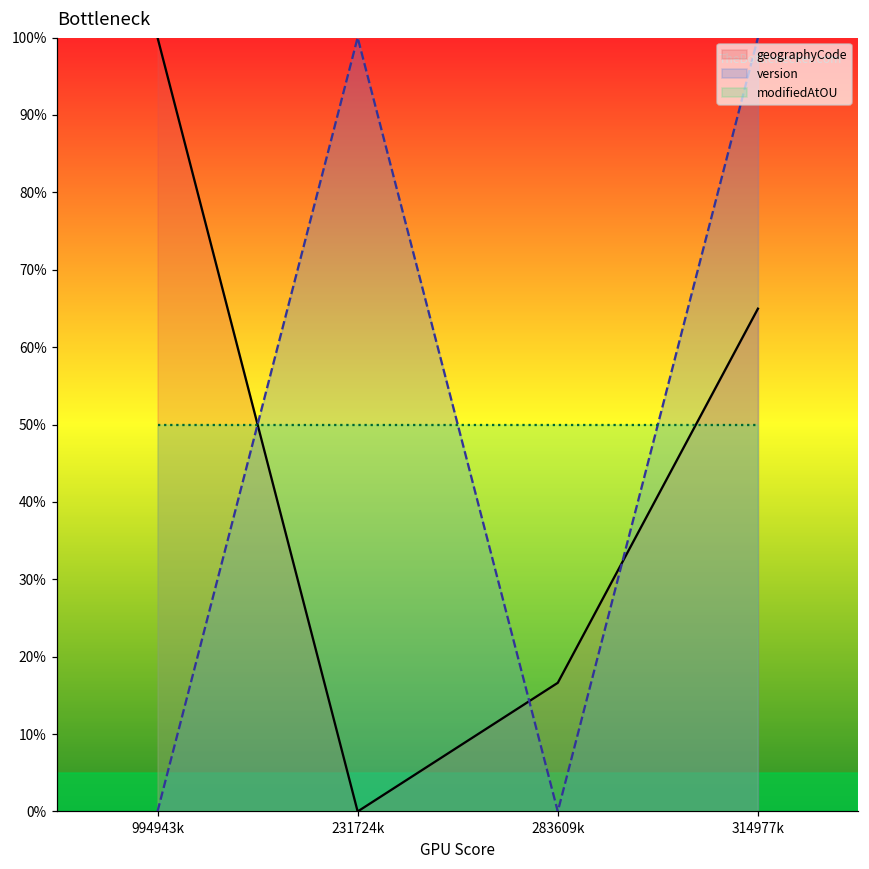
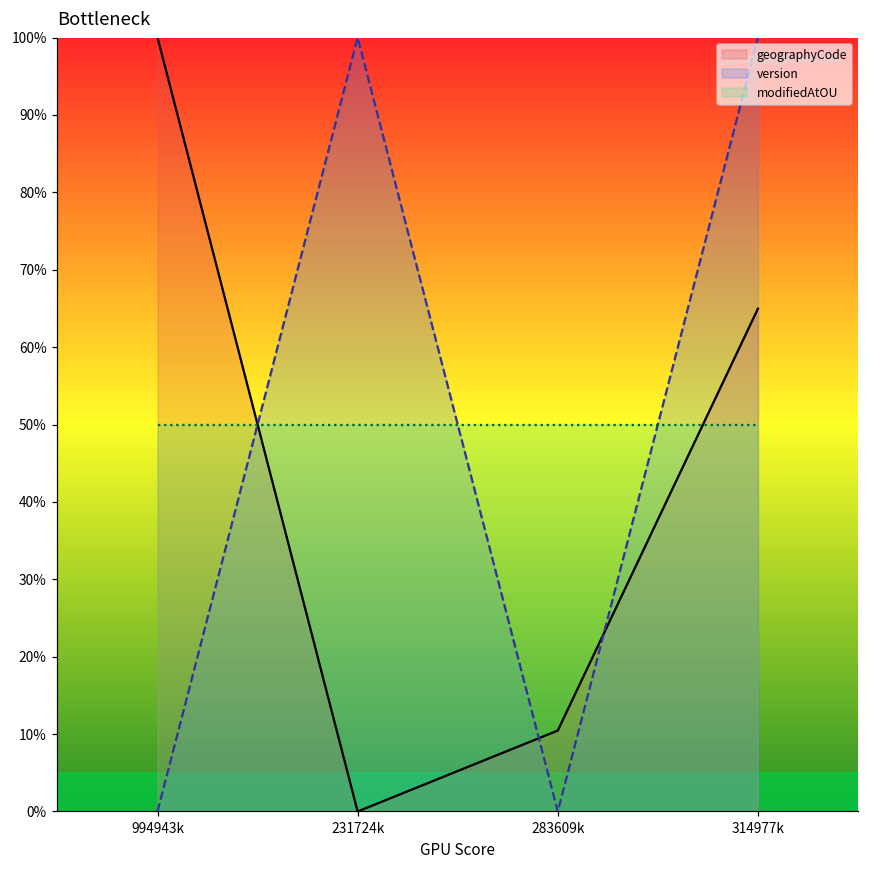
geographyCode, 283609k: 17% -> 10%
